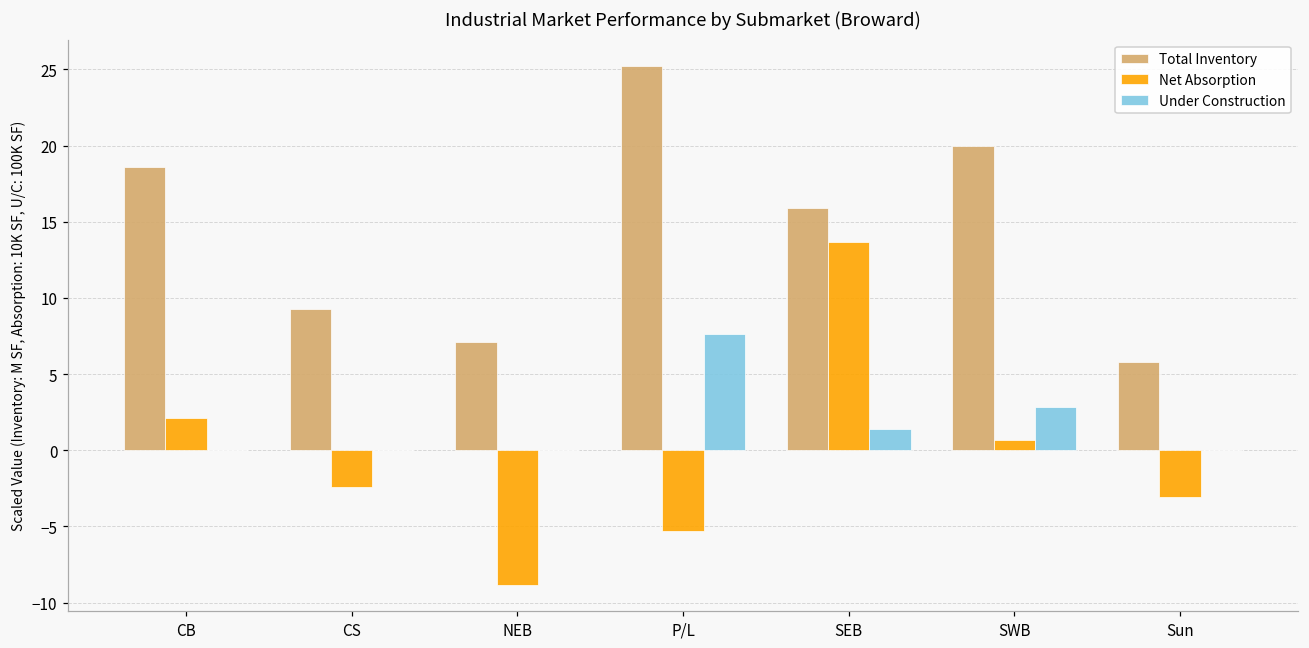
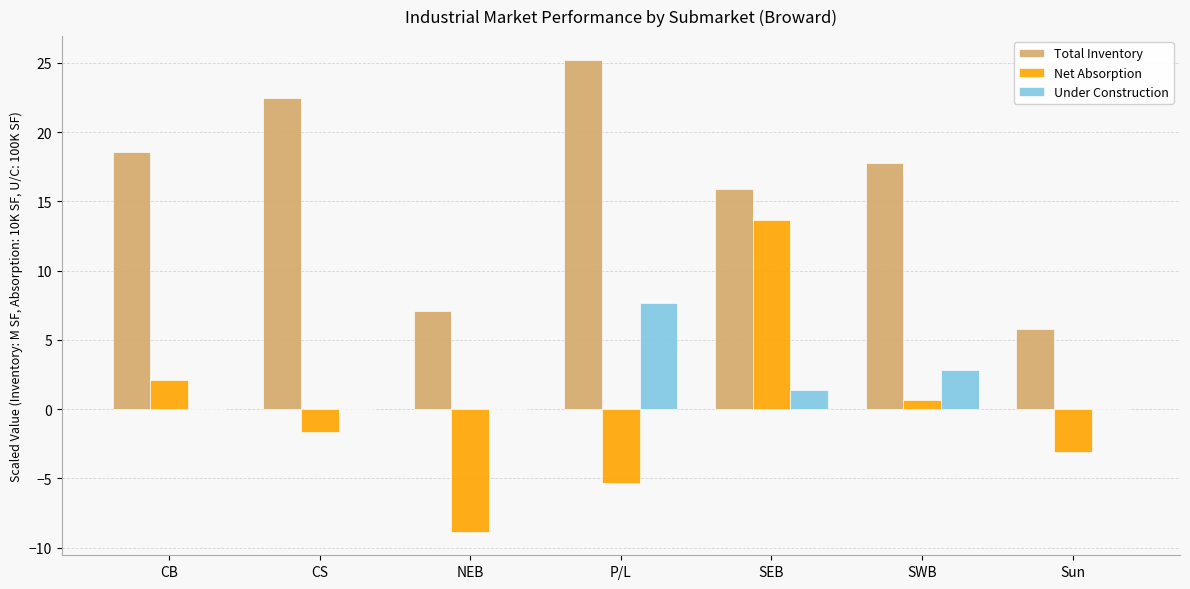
Total Inventory, CS: 9.3 -> 22.5
Net Absorption, CS: -2.4 -> -1.6
Total Inventory, SWB: 20.0 -> 17.8
